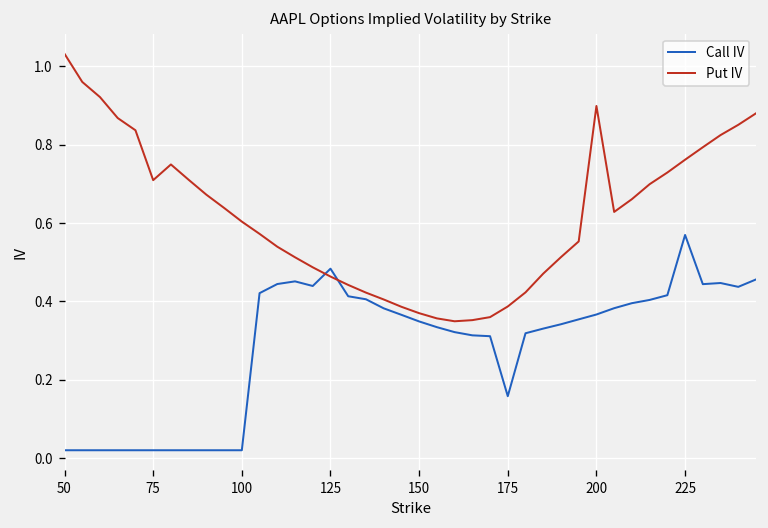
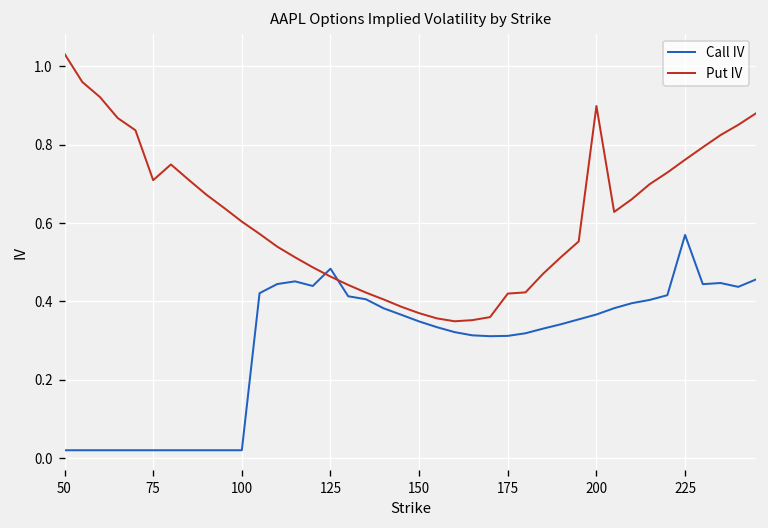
Call IV, 175: 0.16 -> 0.31
Put IV, 175: 0.39 -> 0.42
